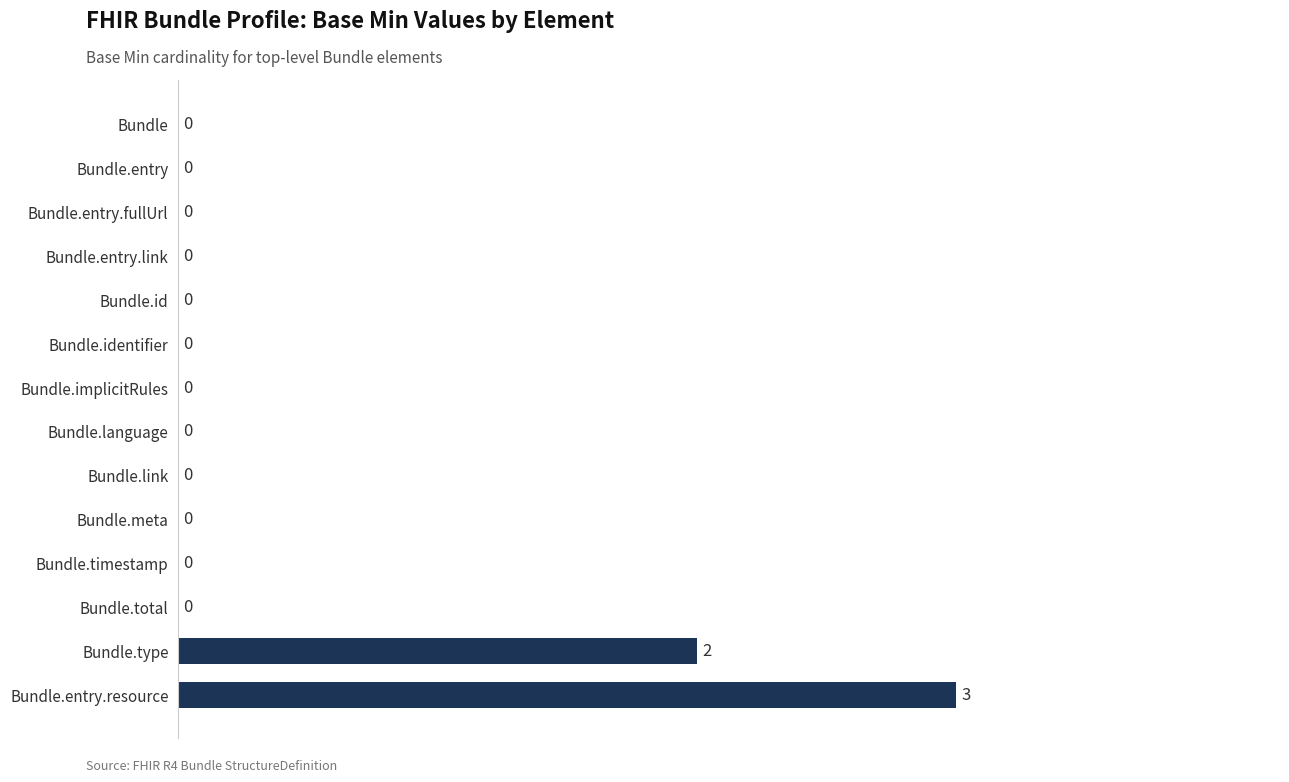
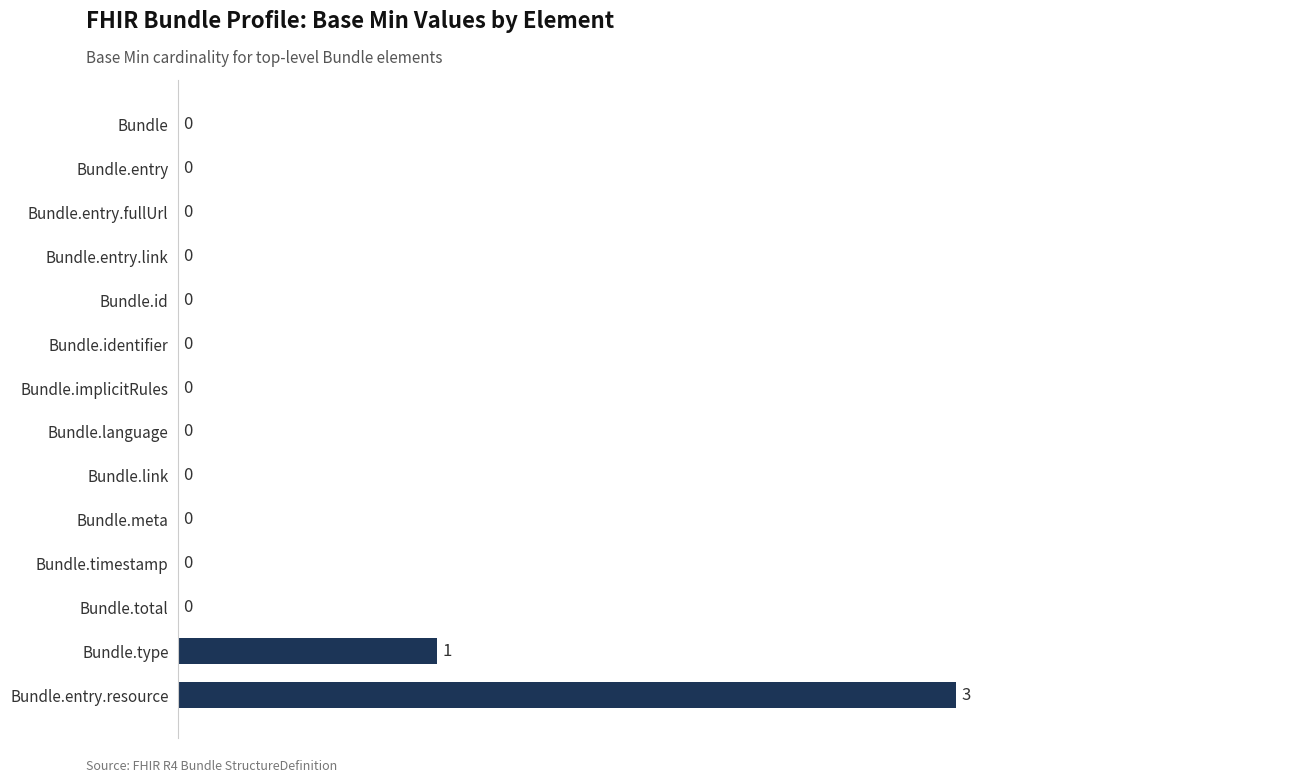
Bundle.type: 2 -> 1
